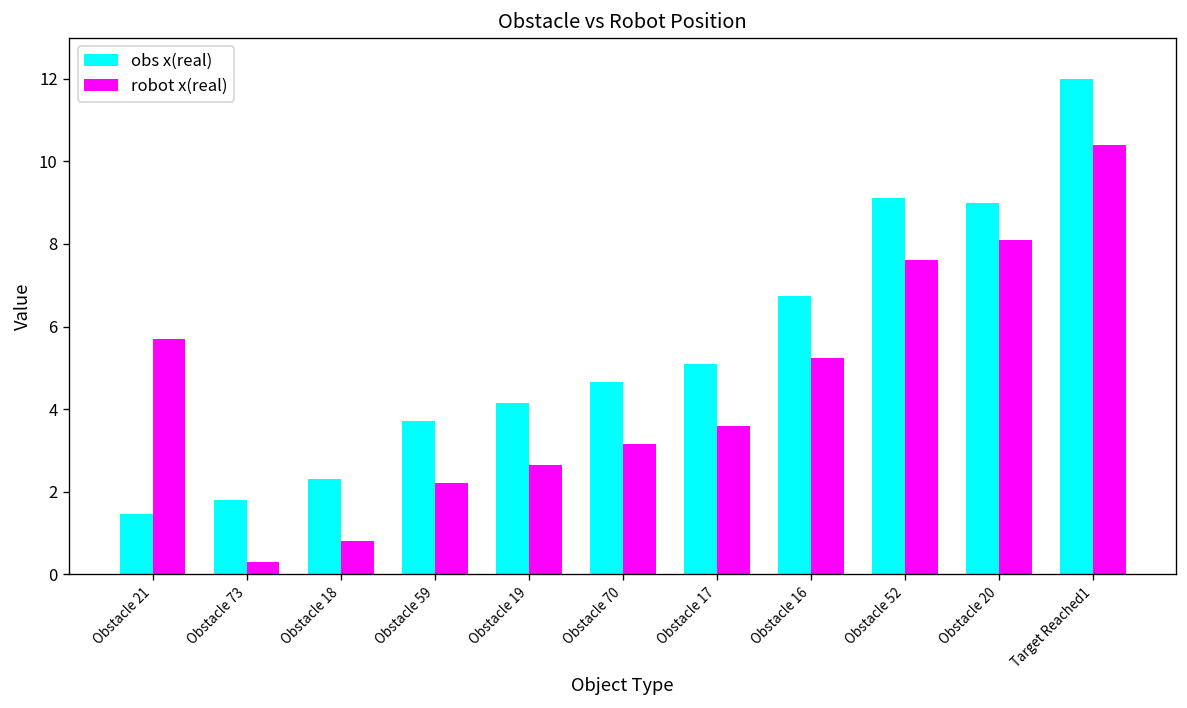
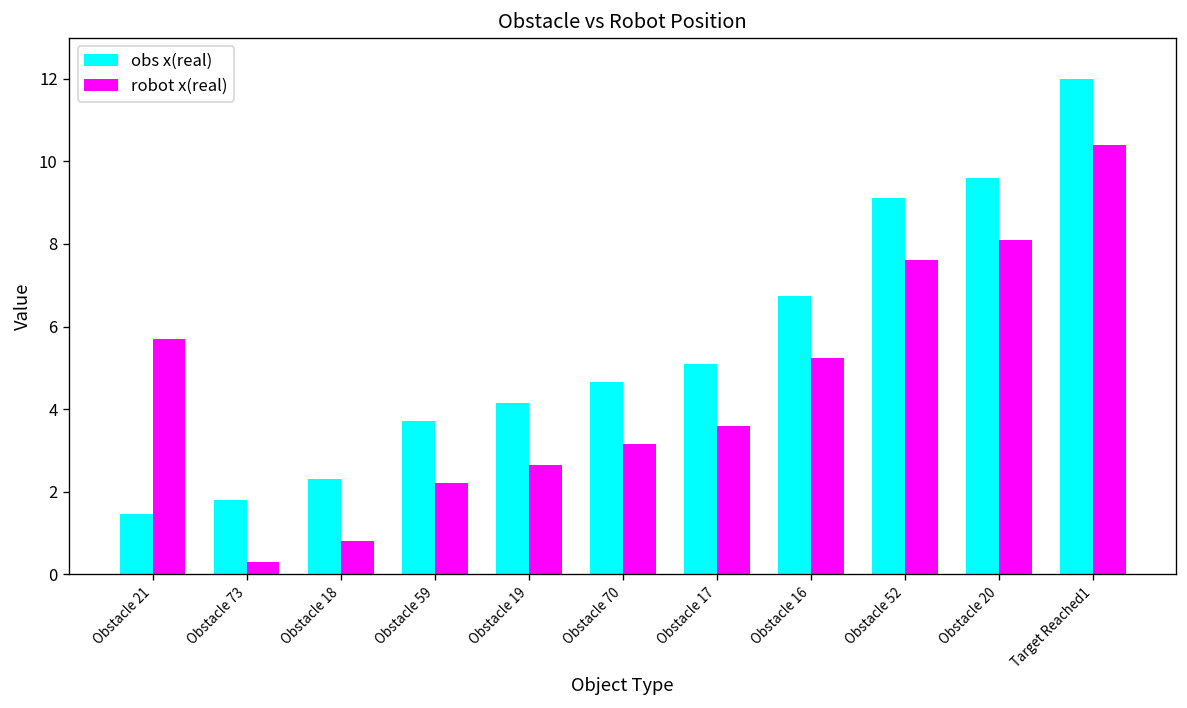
obs x(real), Obstacle 20: 9.0 -> 9.6
